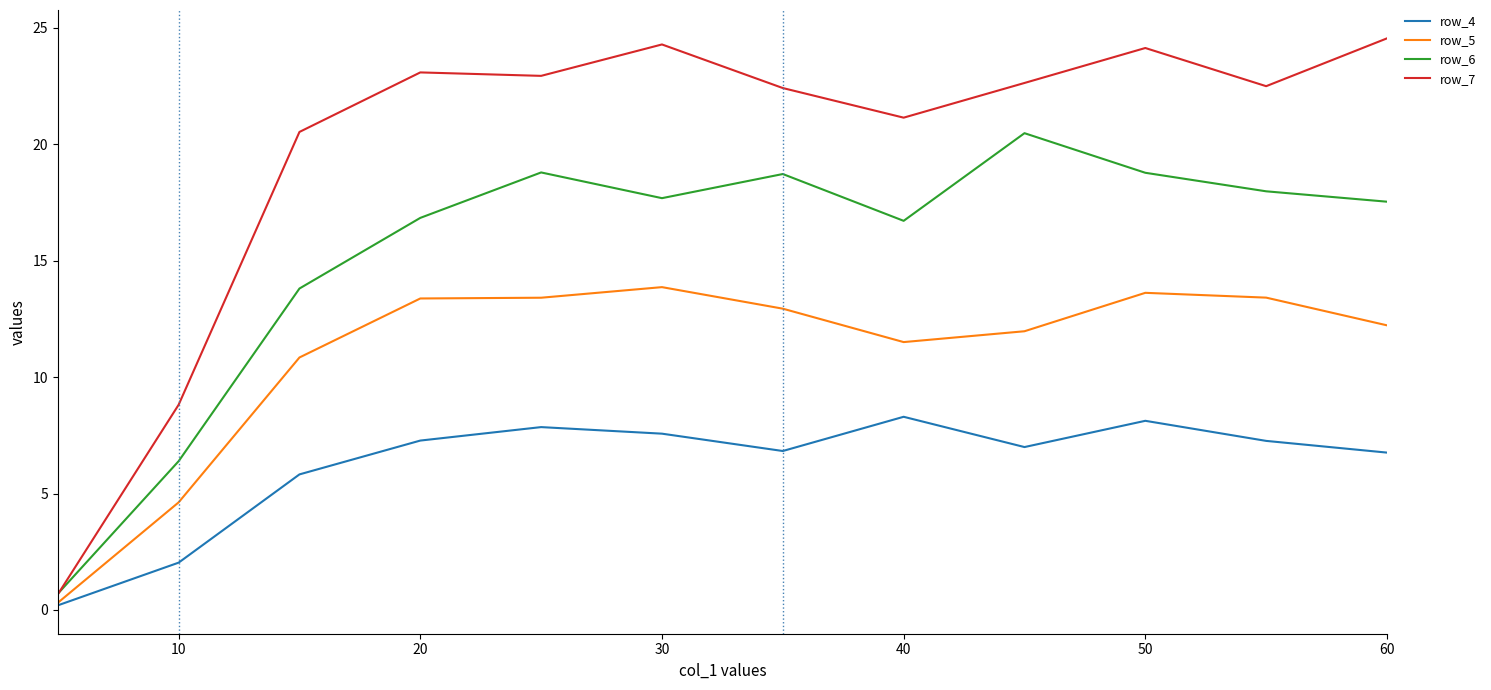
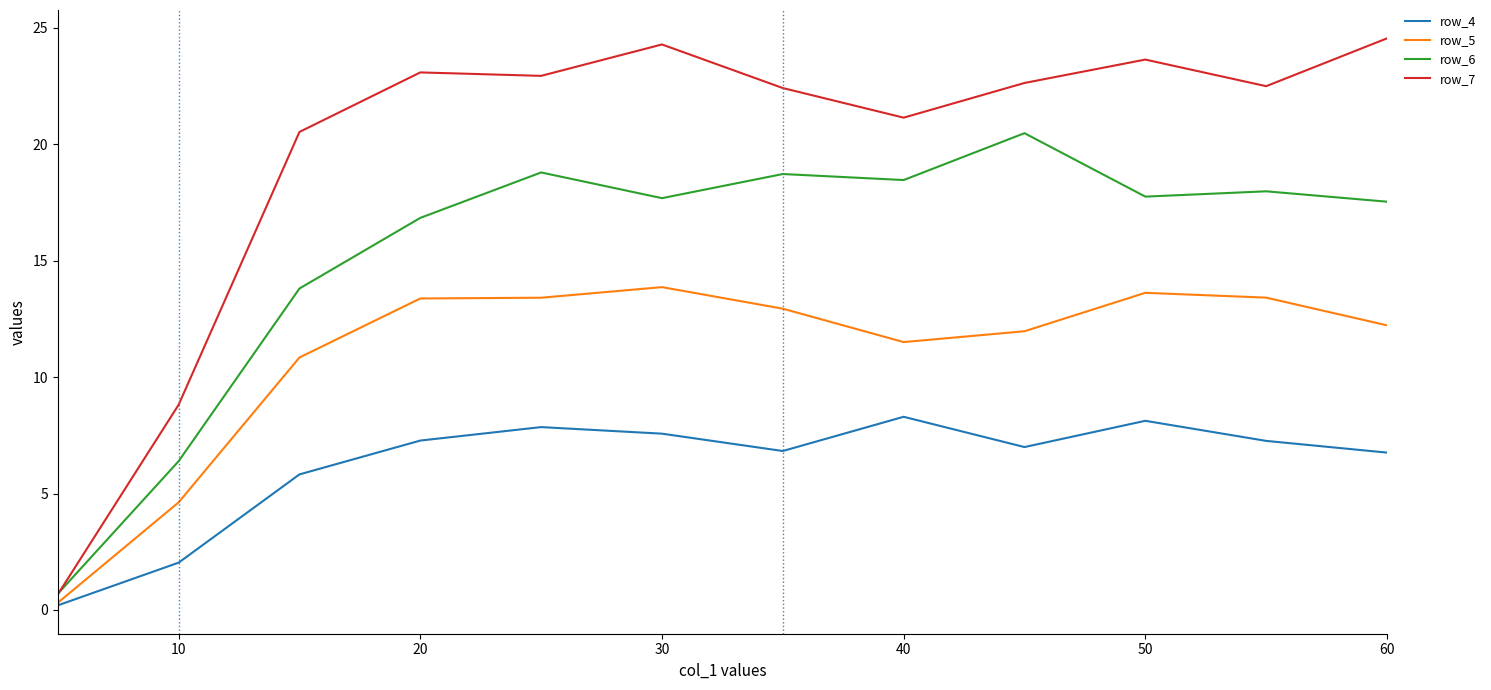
row_6, 40: 16.7 -> 18.5
row_6, 50: 18.8 -> 17.8
row_7, 50: 24.1 -> 23.6
